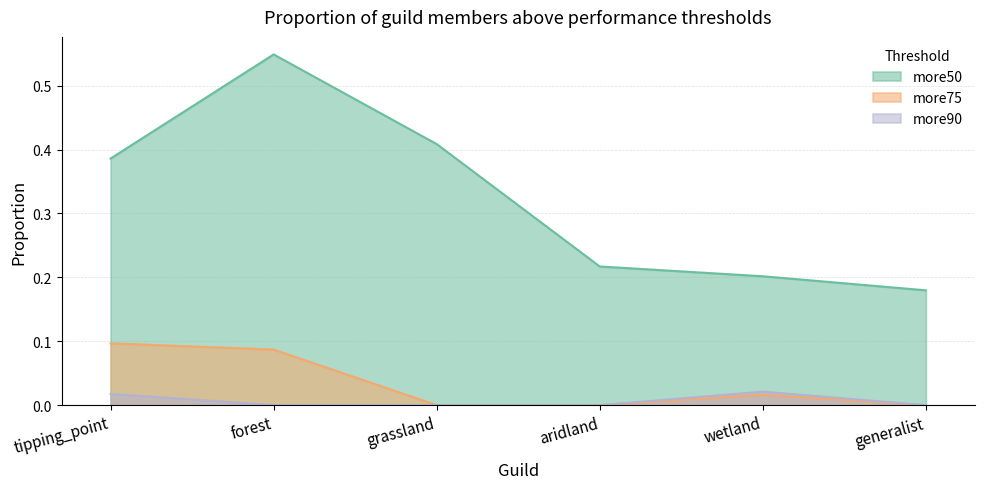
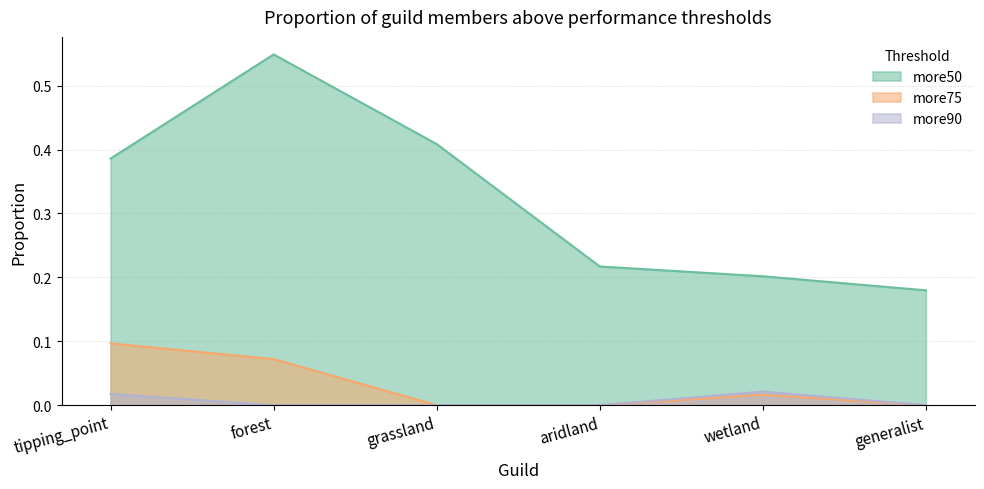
more75, forest: 0.09 -> 0.07
